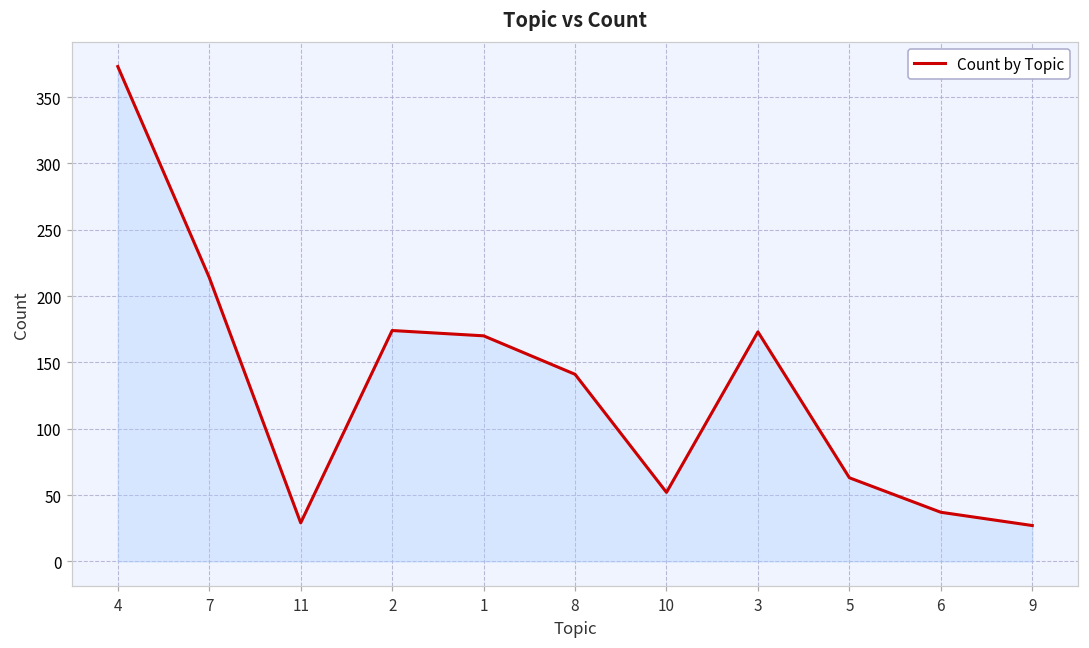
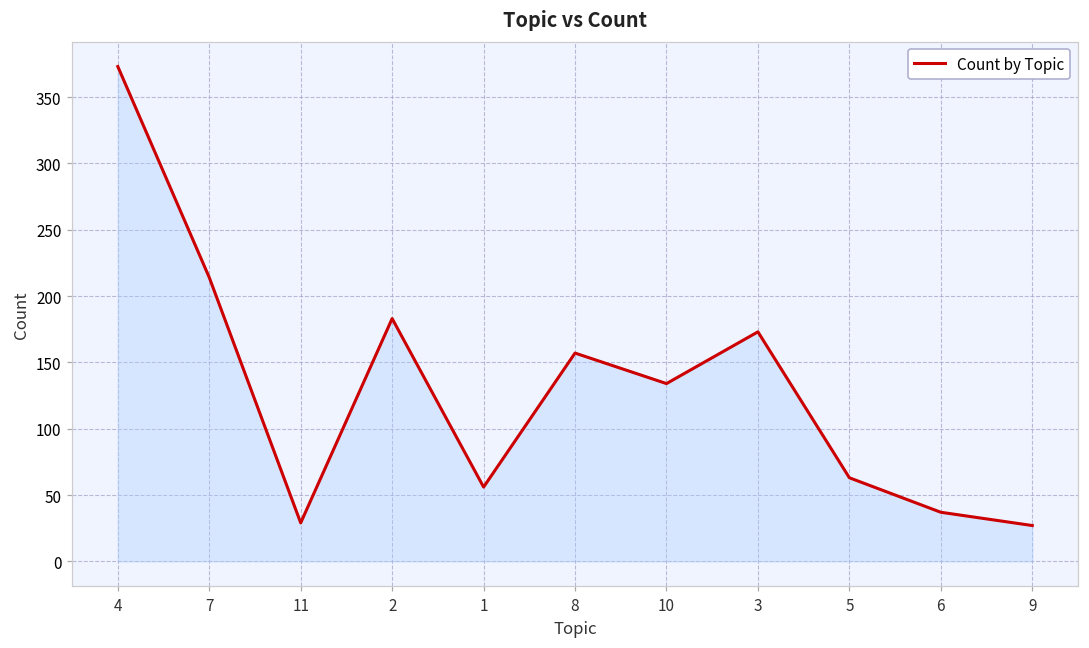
2: 174 -> 183
1: 170 -> 56
8: 141 -> 157
10: 52 -> 134
